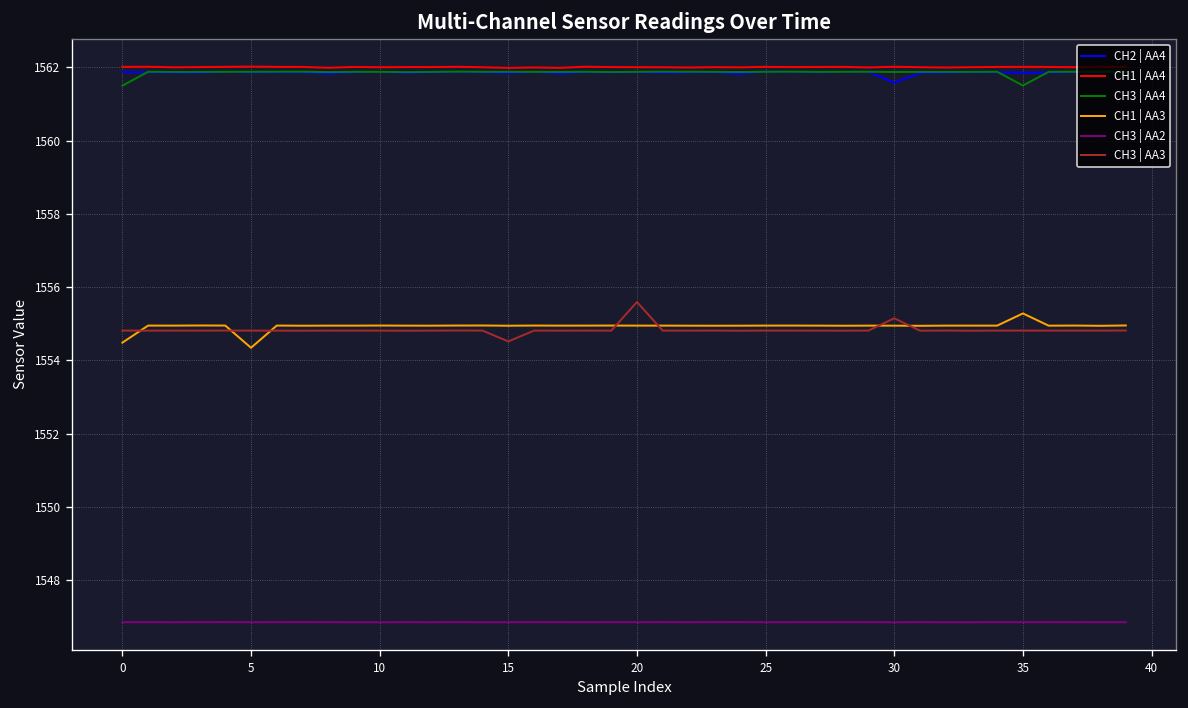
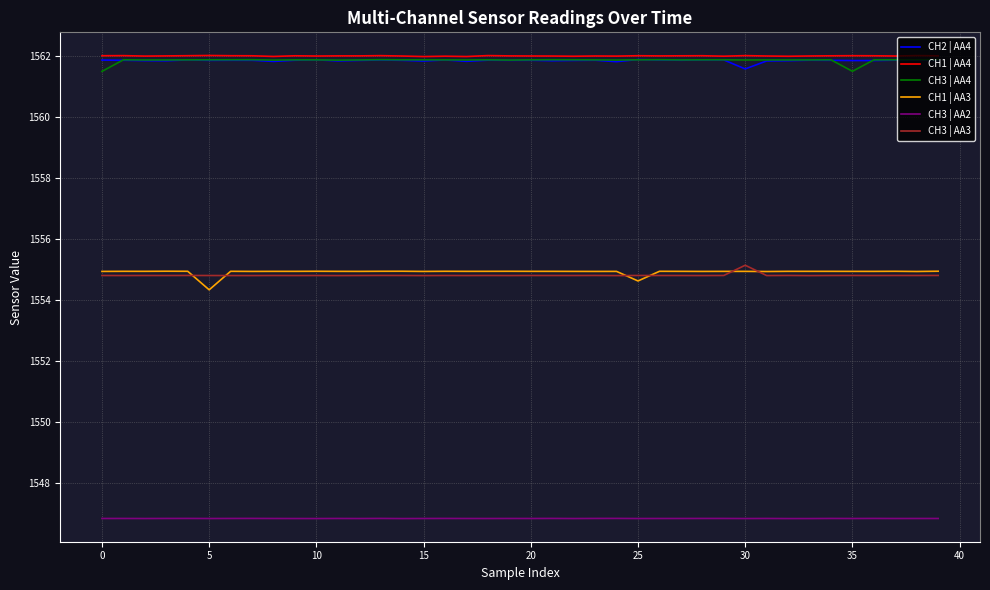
CH1 | AA3, 0: 1554.5 -> 1554.9
CH3 | AA3, 15: 1554.5 -> 1554.8
CH3 | AA3, 20: 1555.6 -> 1554.8
CH1 | AA3, 25: 1554.9 -> 1554.6
CH1 | AA3, 35: 1555.3 -> 1554.9
